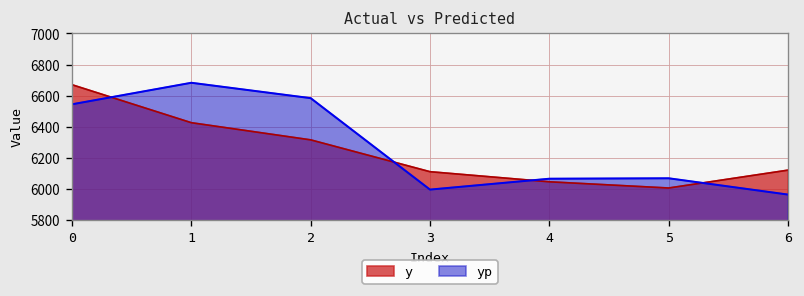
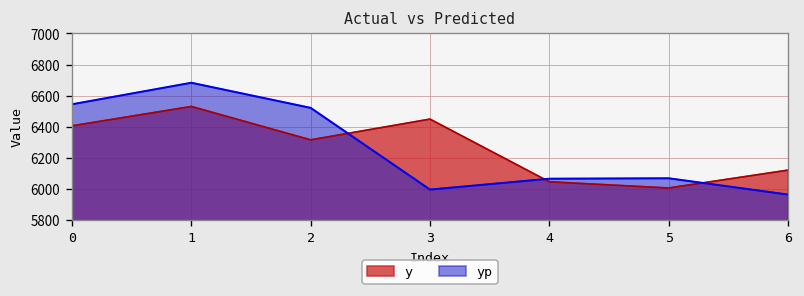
y, 0: 6670 -> 6410
y, 1: 6430 -> 6530
yp, 2: 6580 -> 6520
y, 3: 6110 -> 6450
